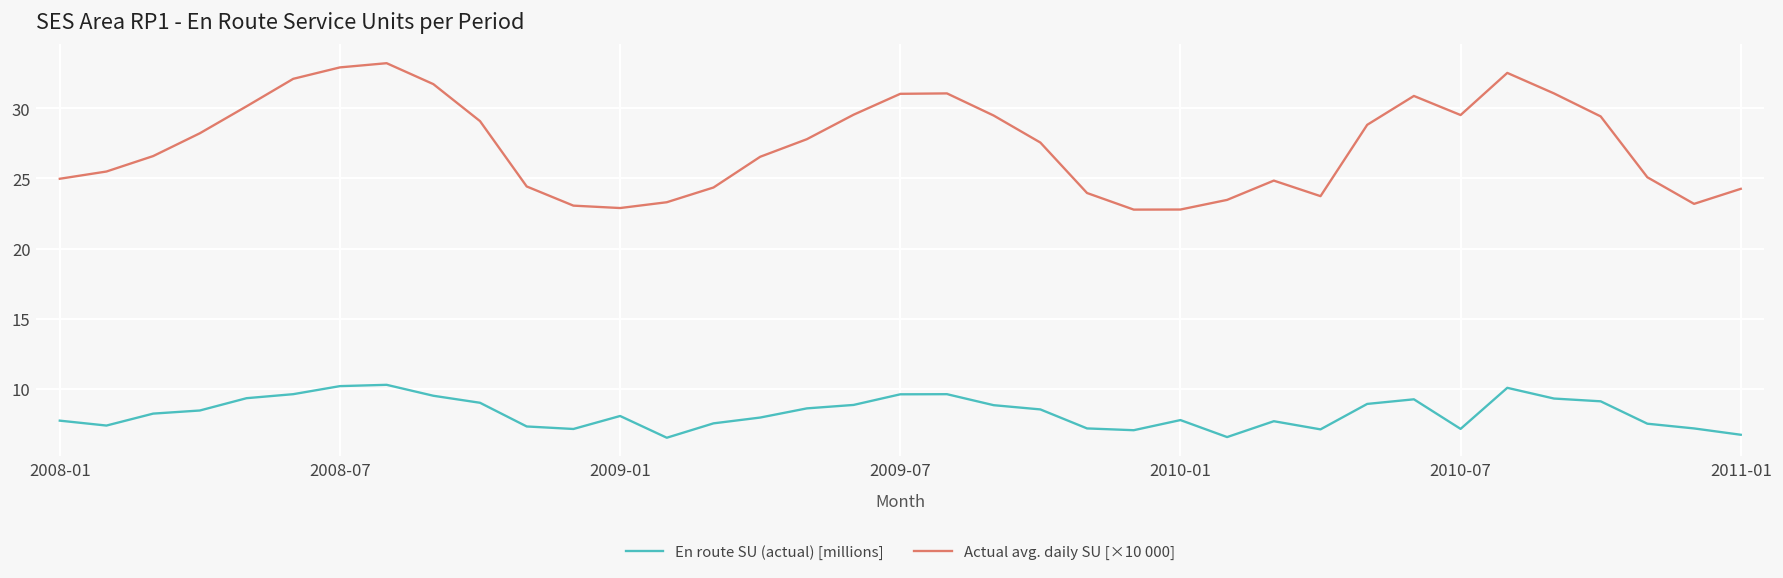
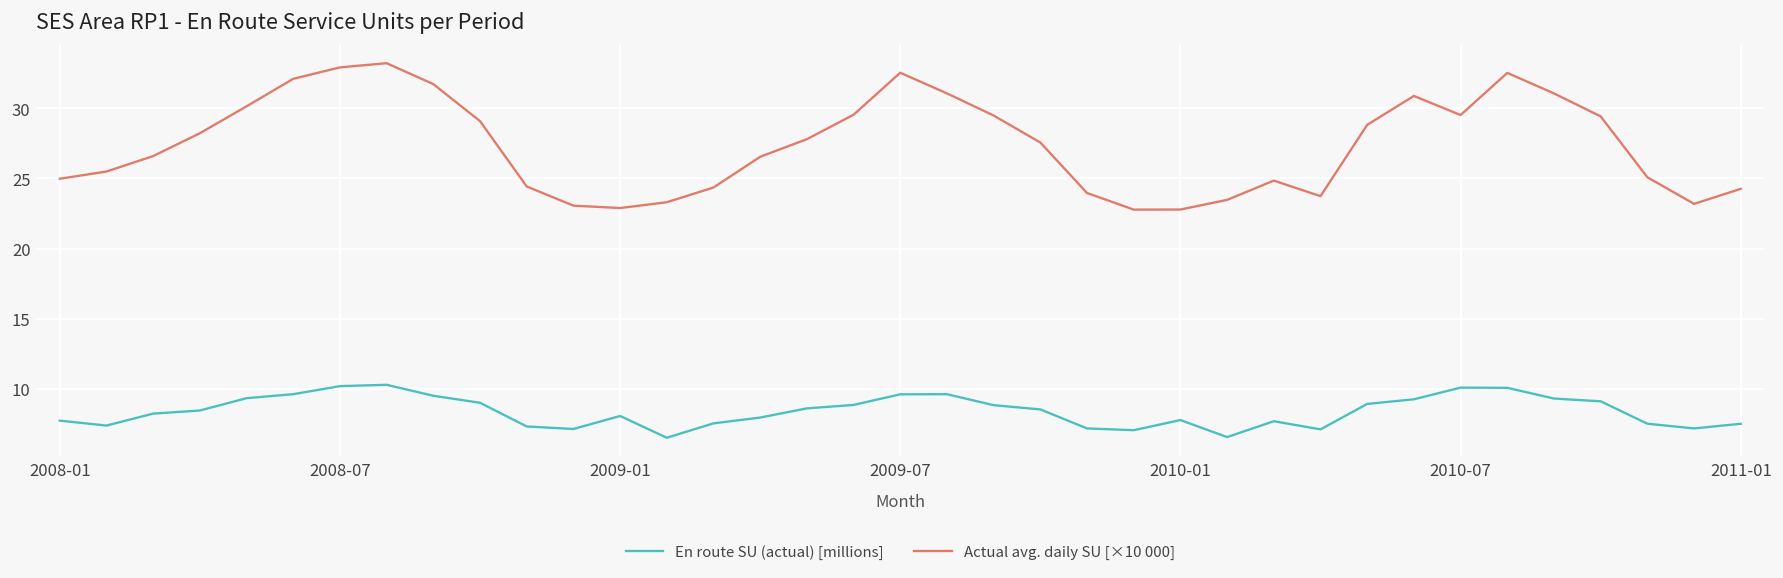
Actual avg. daily SU [×10 000], 2009-07: 31.0 -> 32.5
En route SU (actual) [millions], 2010-07: 7.2 -> 10.1
En route SU (actual) [millions], 2011-01: 6.7 -> 7.5
